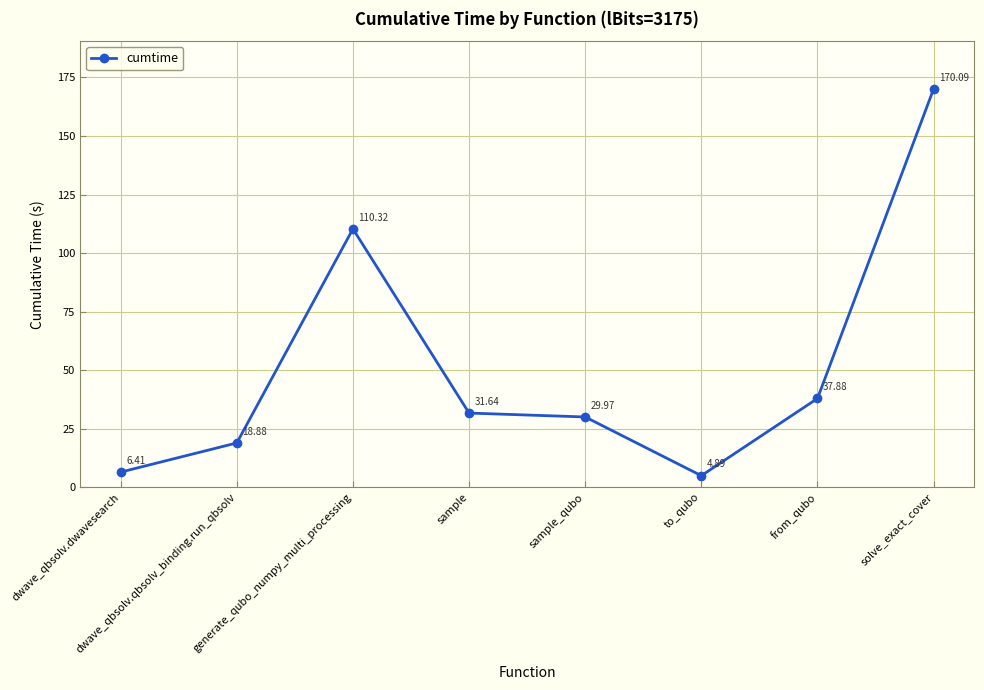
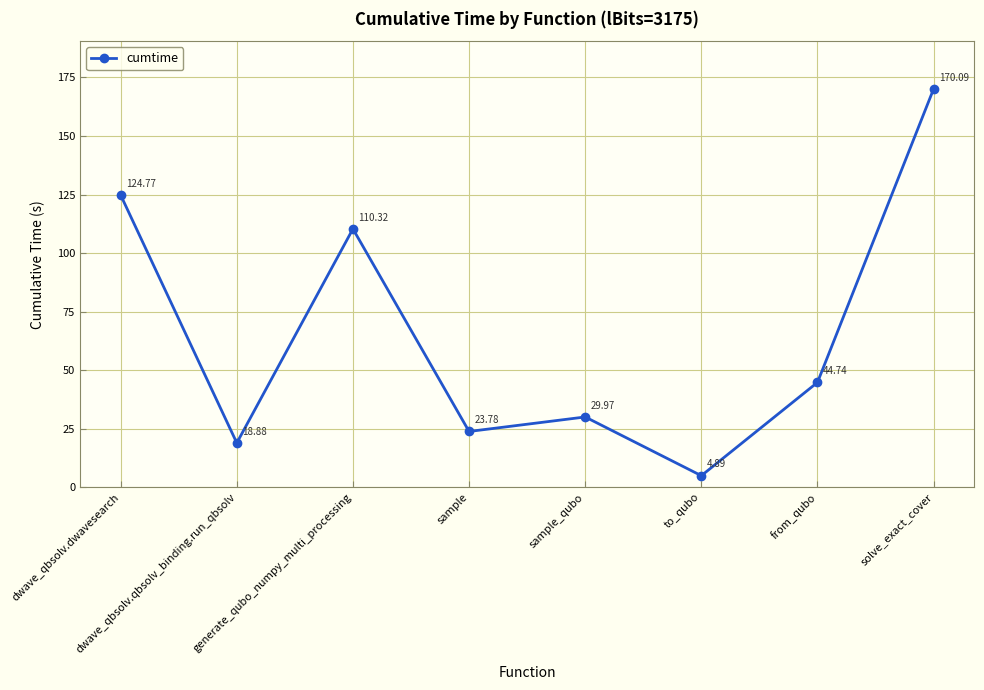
dwave_qbsolv.dwavesearch: 6.41 -> 124.77
sample: 31.64 -> 23.78
from_qubo: 37.88 -> 44.74
